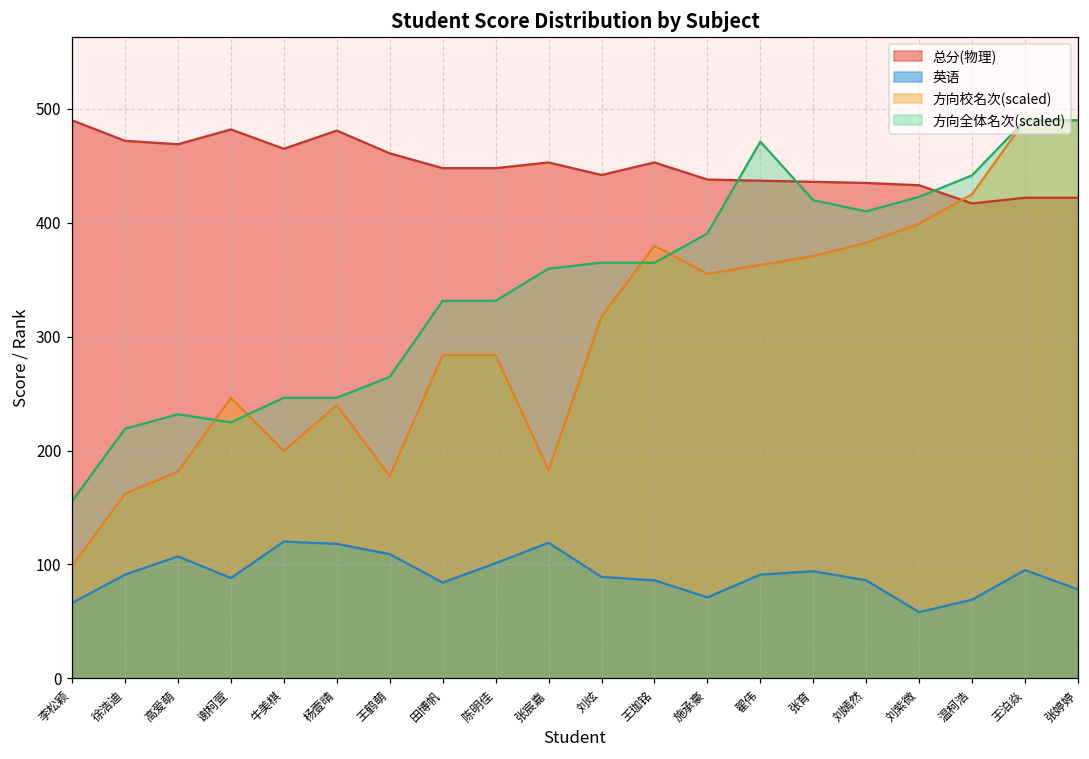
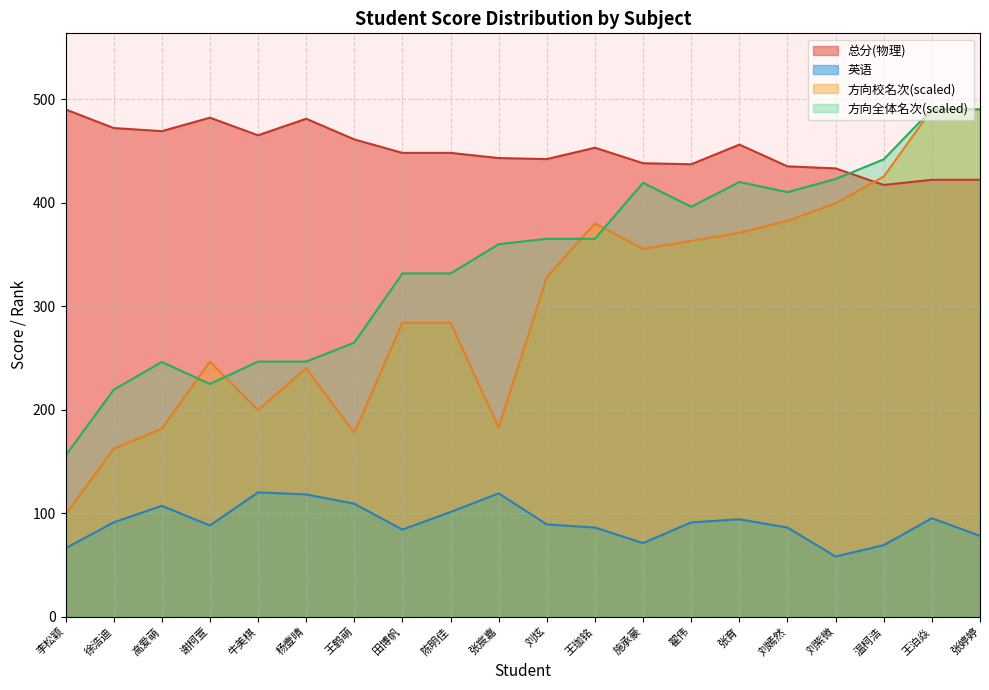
方向全体名次(scaled), 高爱萌: 232 -> 246
总分(物理), 张宸嘉: 453 -> 443
方向校名次(scaled), 刘炫: 318 -> 328
方向全体名次(scaled), 施承豪: 391 -> 419
方向全体名次(scaled), 翟伟: 471 -> 396
总分(物理), 张育: 436 -> 456
